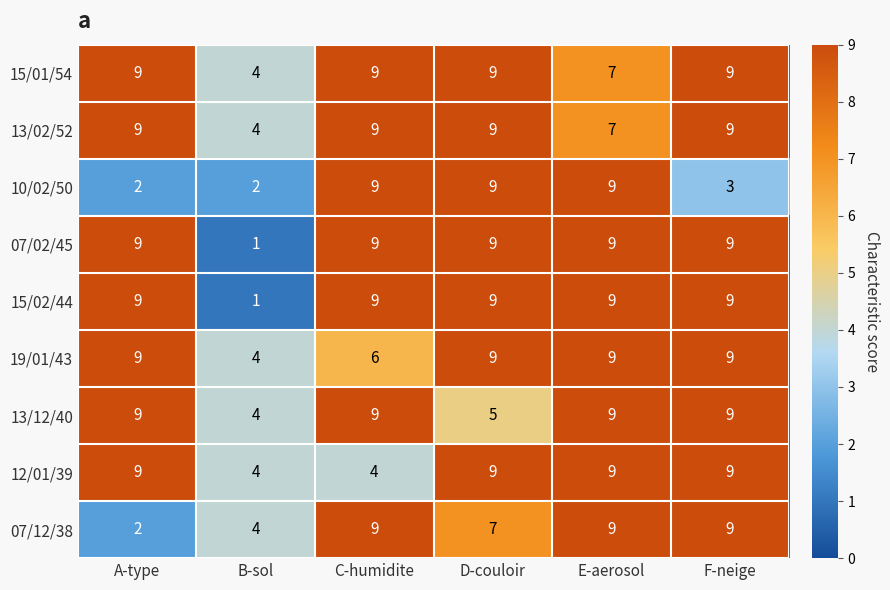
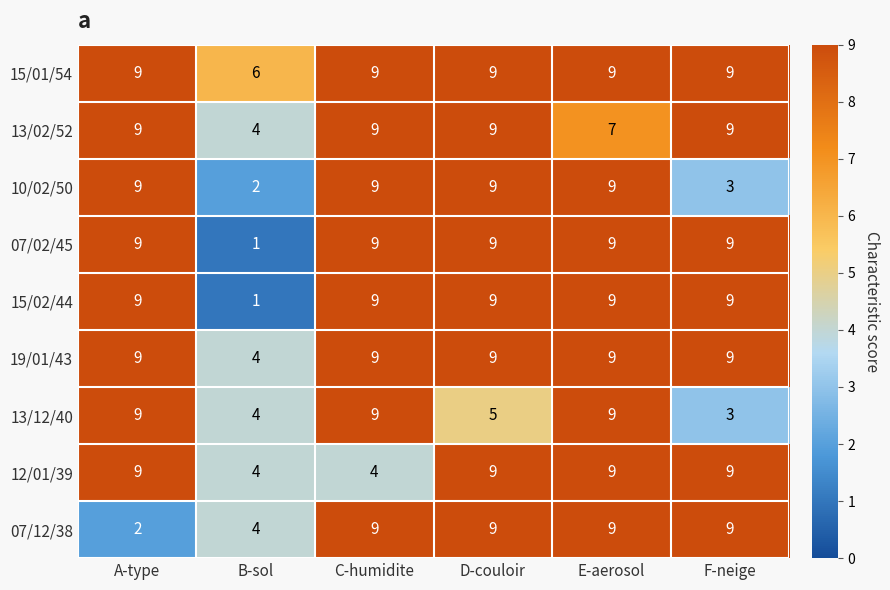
15/01/54, B-sol: 4 -> 6
15/01/54, E-aerosol: 7 -> 9
10/02/50, A-type: 2 -> 9
19/01/43, C-humidite: 6 -> 9
13/12/40, F-neige: 9 -> 3
07/12/38, D-couloir: 7 -> 9
